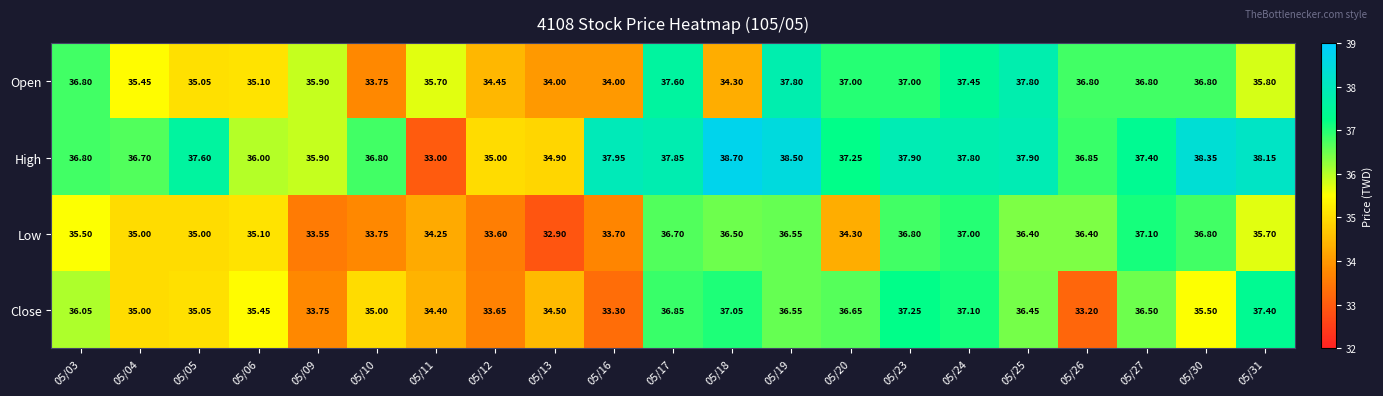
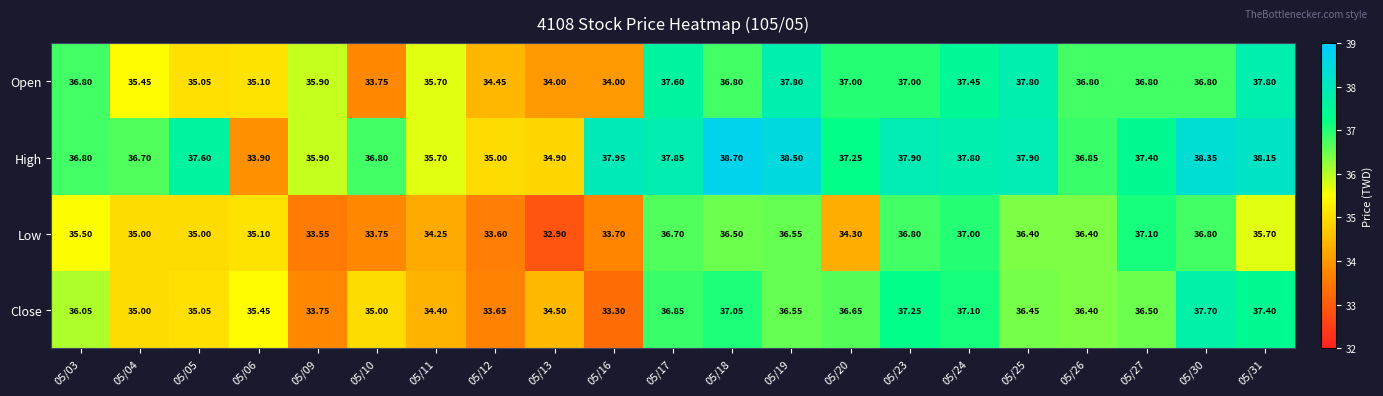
Open, 05/18: 34.30 -> 36.80
Open, 05/31: 35.80 -> 37.80
High, 05/06: 36.00 -> 33.90
High, 05/11: 33.00 -> 35.70
Close, 05/26: 33.20 -> 36.40
Close, 05/30: 35.50 -> 37.70
